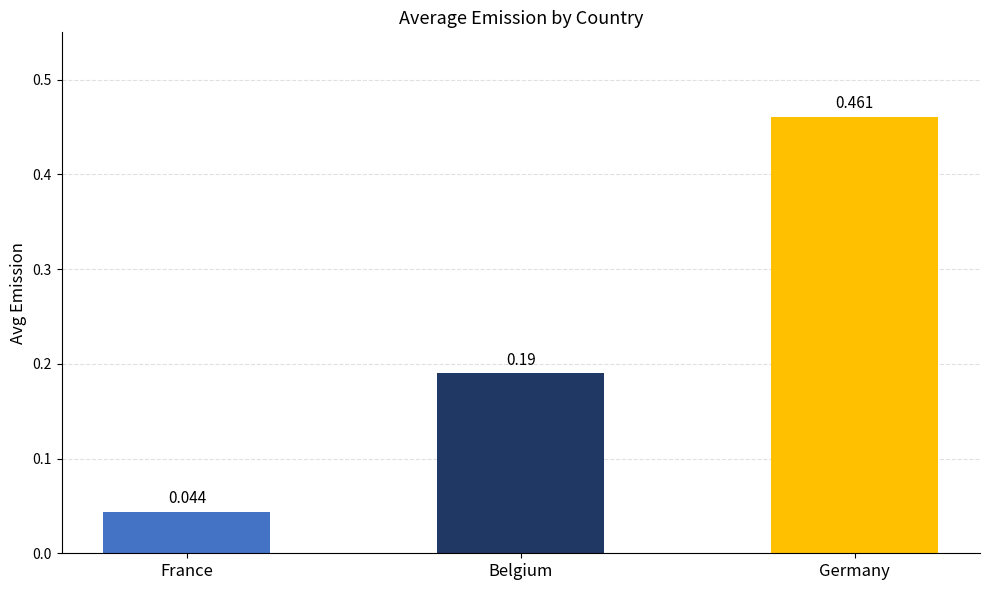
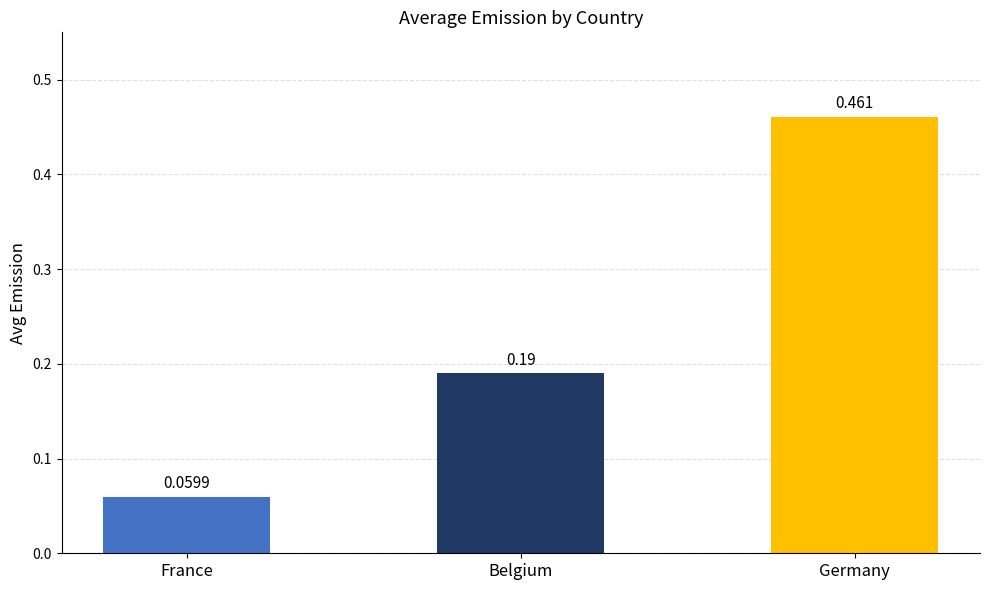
France: 0.044 -> 0.0599
